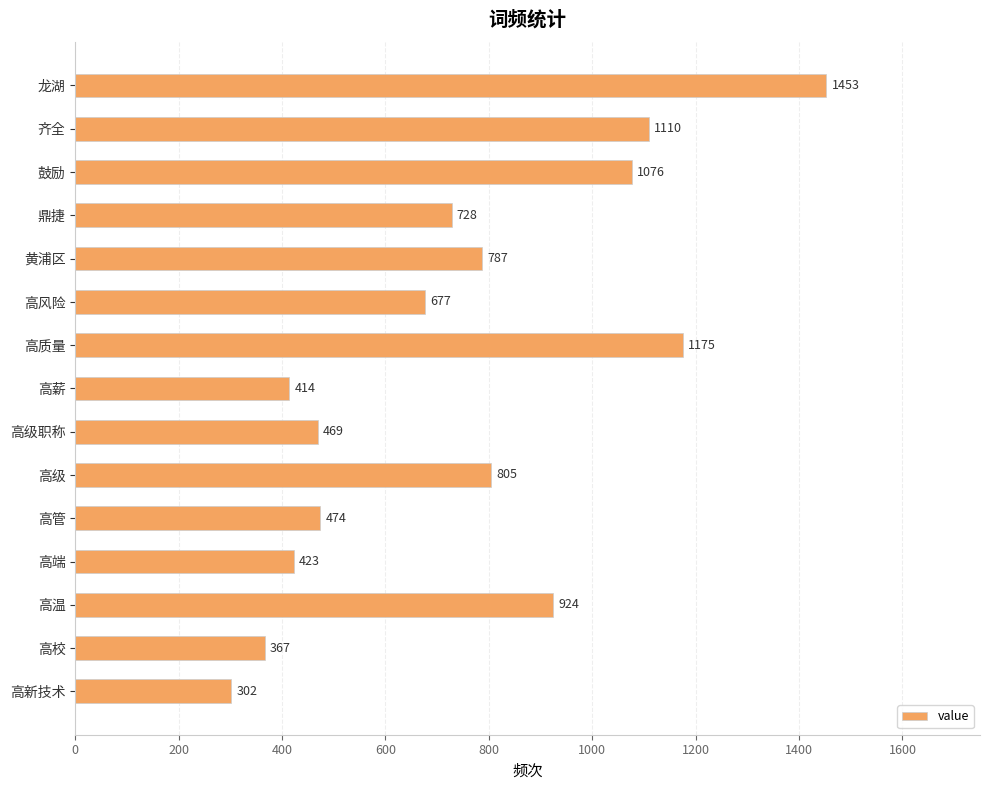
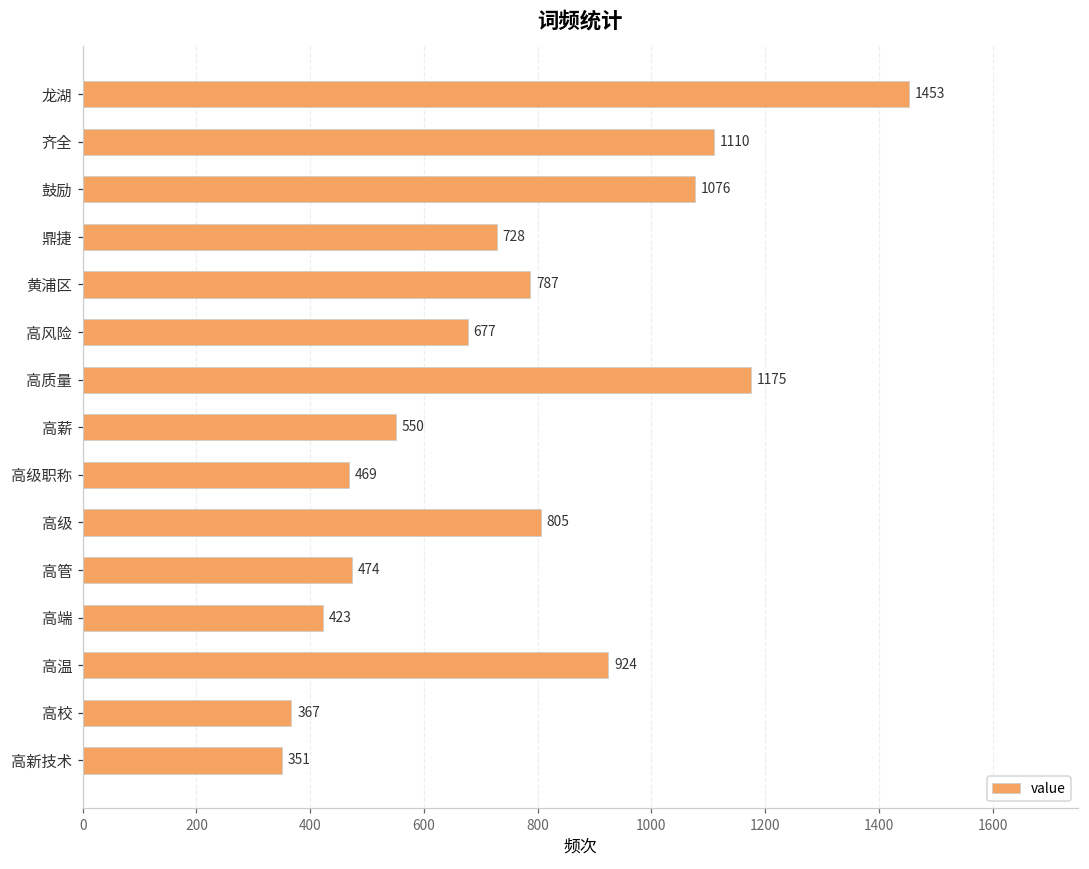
高薪: 414 -> 550
高新技术: 302 -> 351
